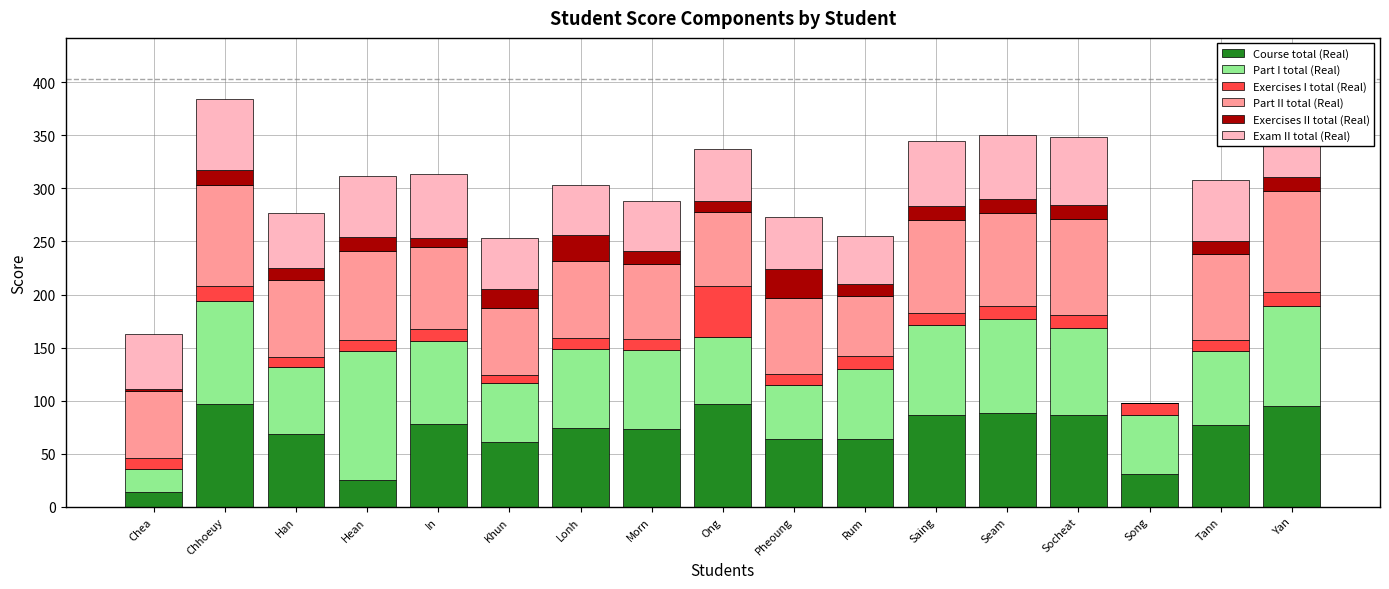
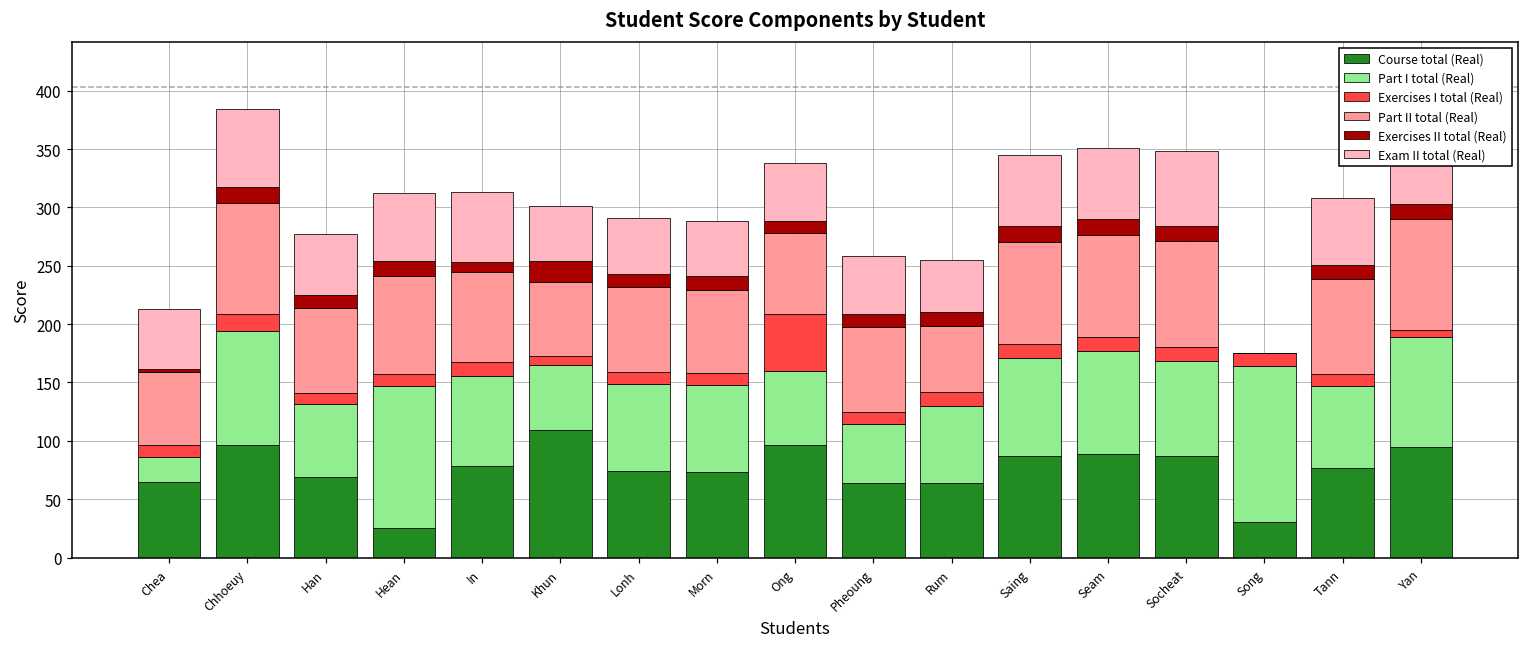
Course total (Real), Chea: 14 -> 65
Course total (Real), Khun: 61 -> 109
Exercises II total (Real), Lonh: 25 -> 12
Exercises II total (Real), Pheoung: 27 -> 12
Part I total (Real), Song: 56 -> 134
Exercises I total (Real), Yan: 14 -> 6
